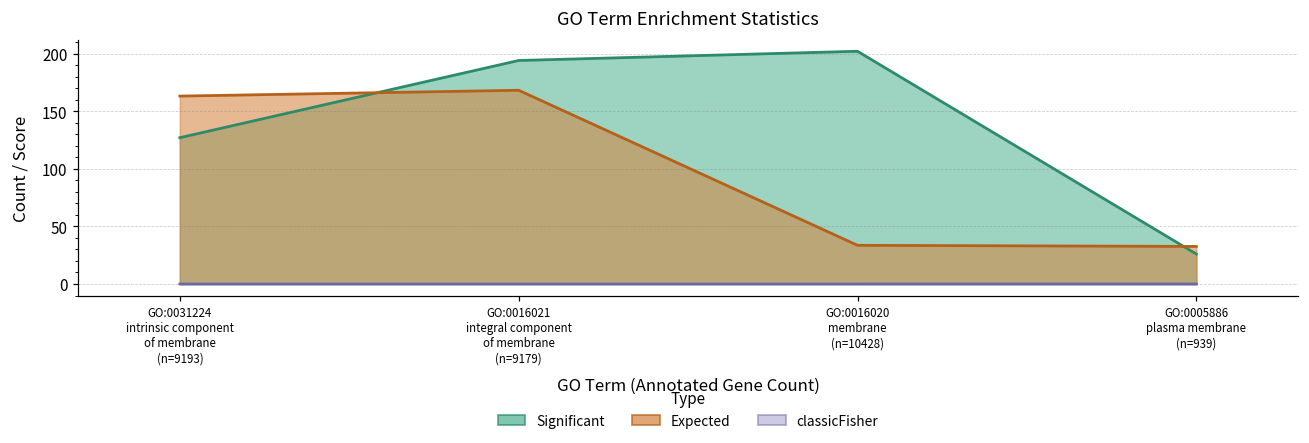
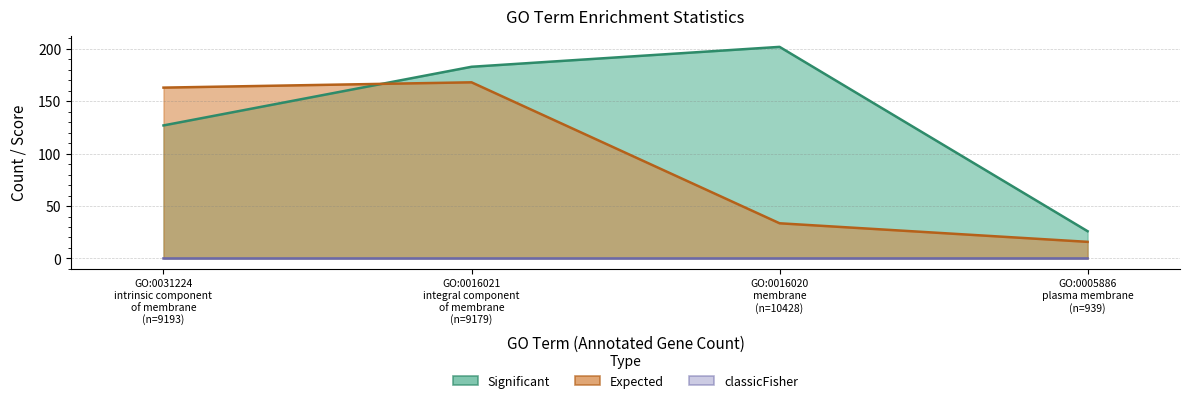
Significant, GO:0016021 integral component of membrane (n=9179): 194 -> 183
Expected, GO:0005886 plasma membrane (n=939): 33 -> 16
